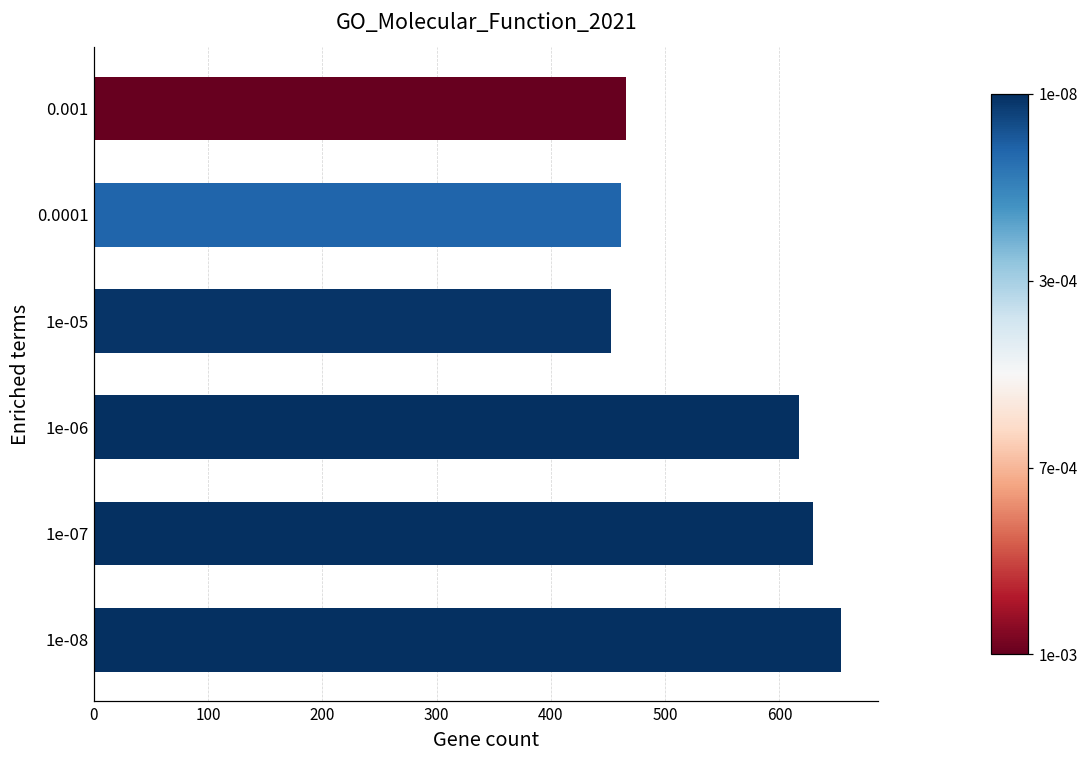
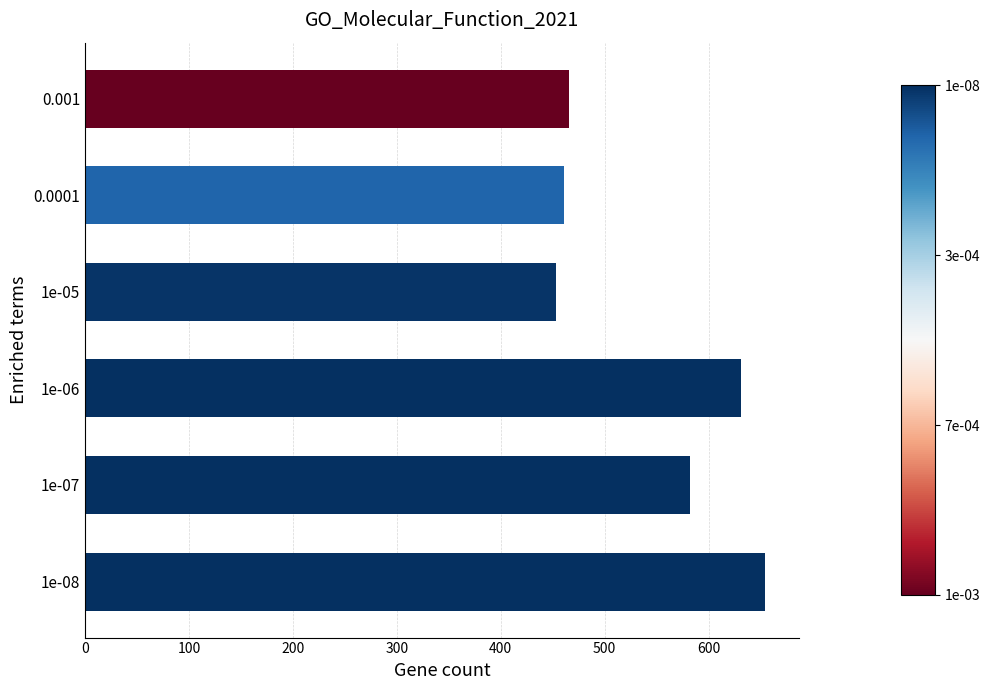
1e-06: 617 -> 631
1e-07: 629 -> 582
